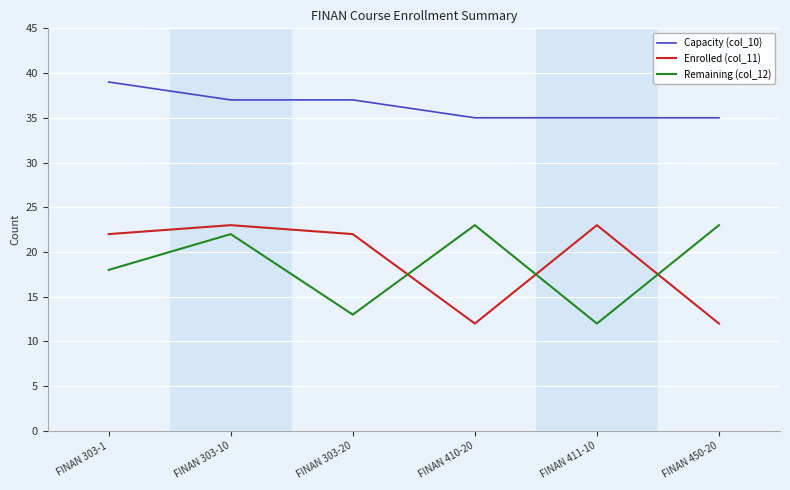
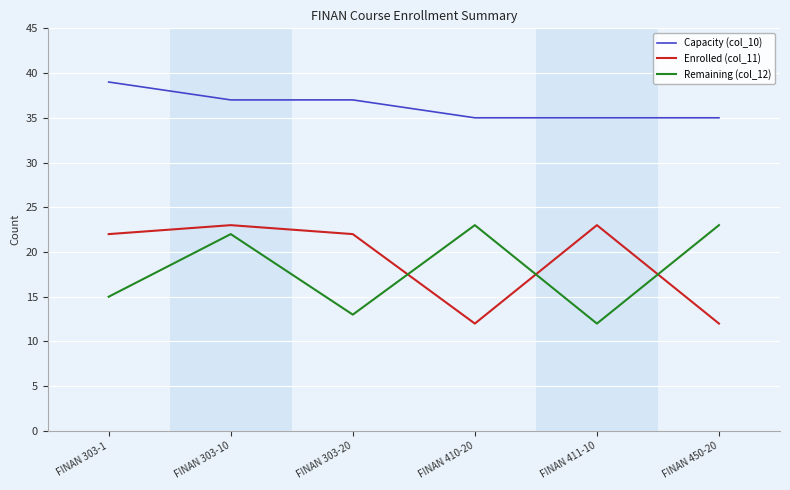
Remaining (col_12), FINAN 303-1: 18 -> 15
